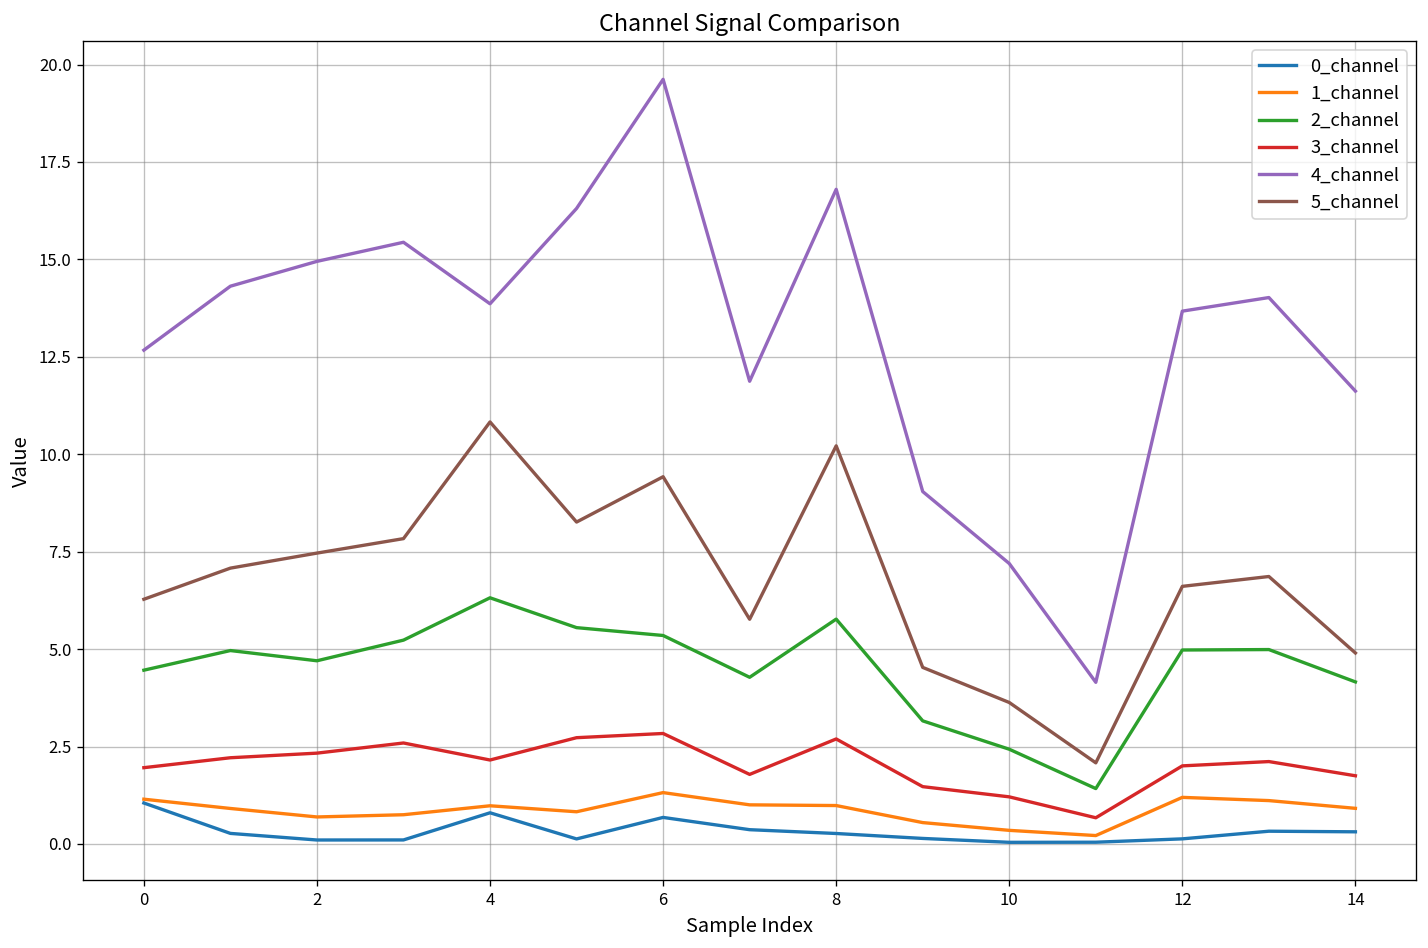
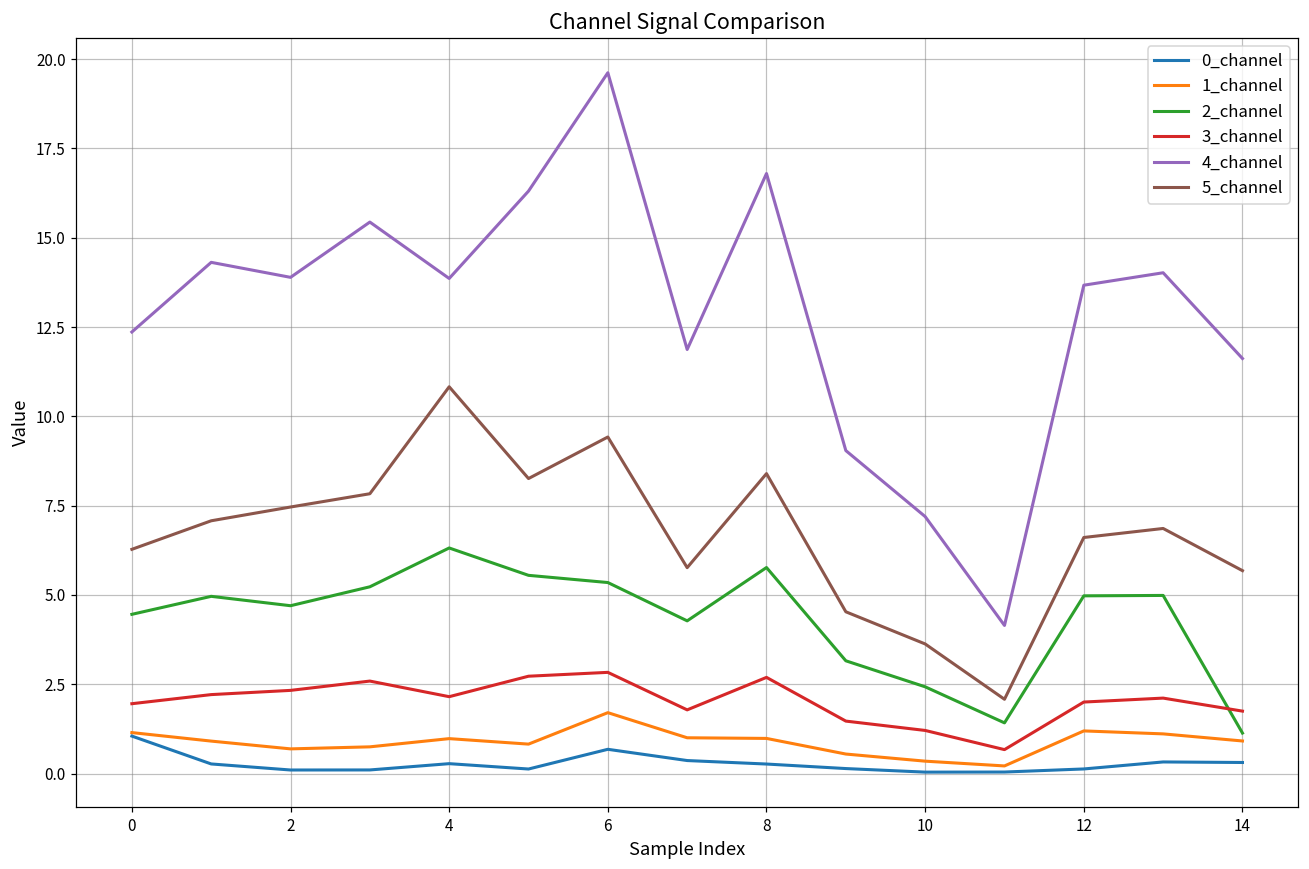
4_channel, 0: 12.7 -> 12.4
4_channel, 2: 14.9 -> 13.9
0_channel, 4: 0.8 -> 0.3
1_channel, 6: 1.3 -> 1.7
5_channel, 8: 10.2 -> 8.4
2_channel, 14: 4.2 -> 1.1
5_channel, 14: 4.9 -> 5.7
